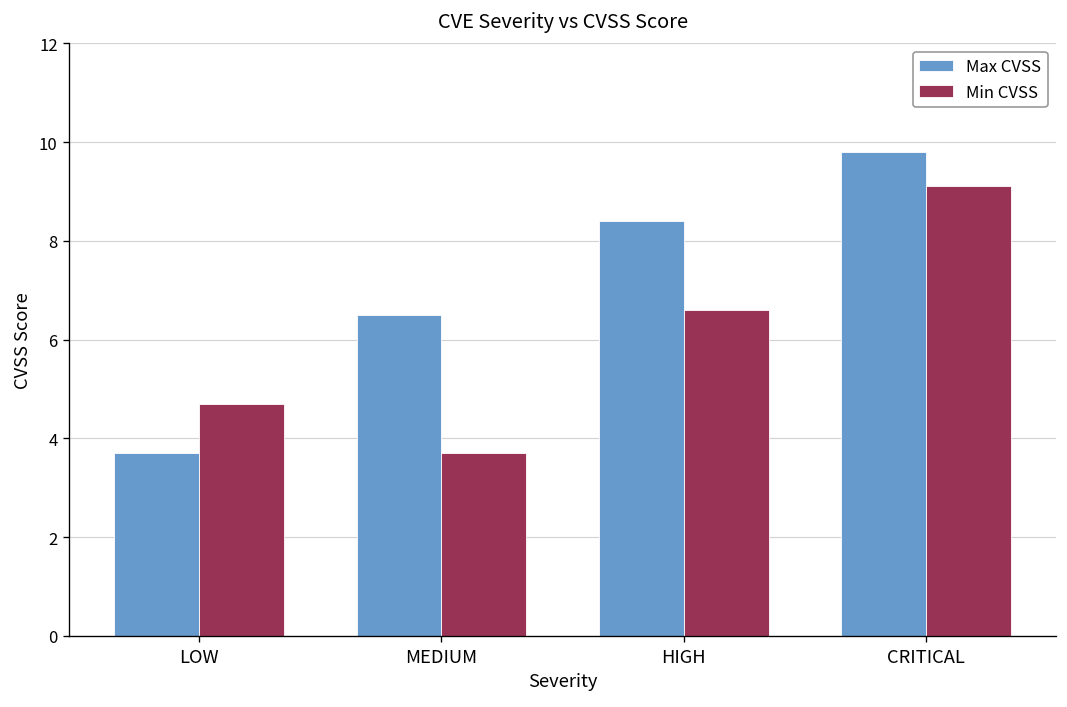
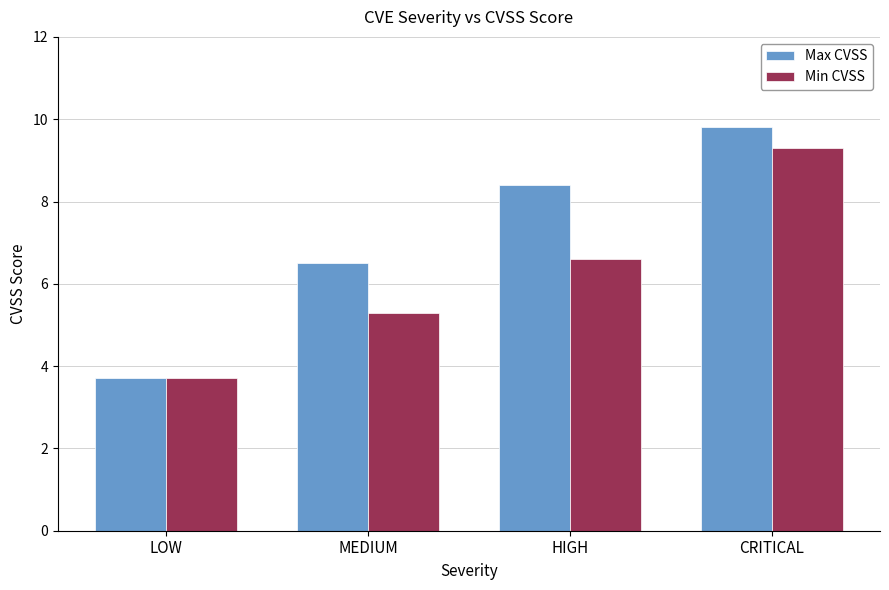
Min CVSS, LOW: 4.7 -> 3.7
Min CVSS, MEDIUM: 3.7 -> 5.3
Min CVSS, CRITICAL: 9.1 -> 9.3
